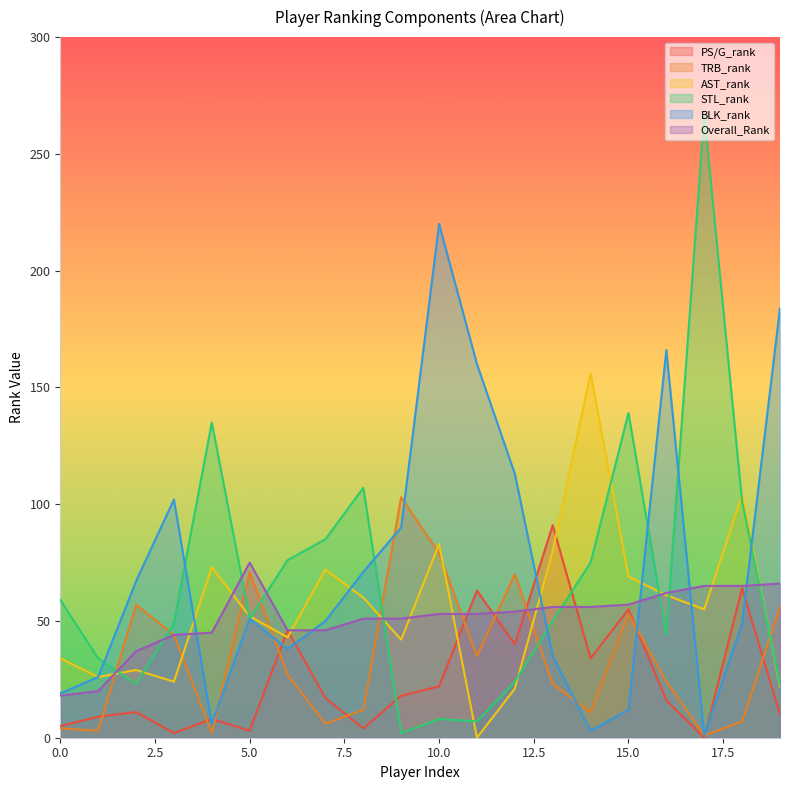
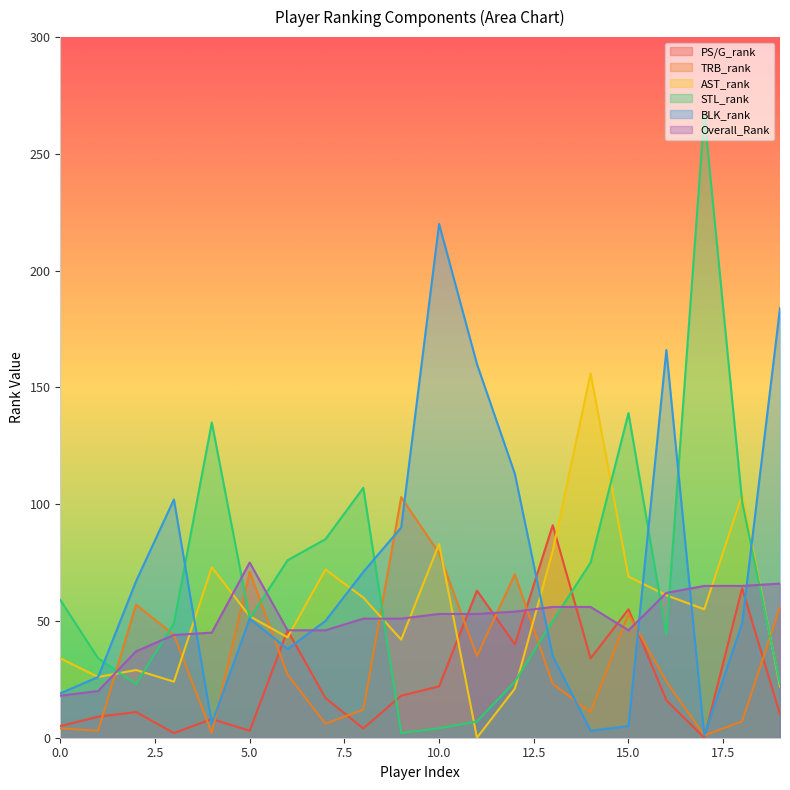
STL_rank, 10.0: 8 -> 4
BLK_rank, 15.0: 12 -> 5
Overall_Rank, 15.0: 57 -> 46
